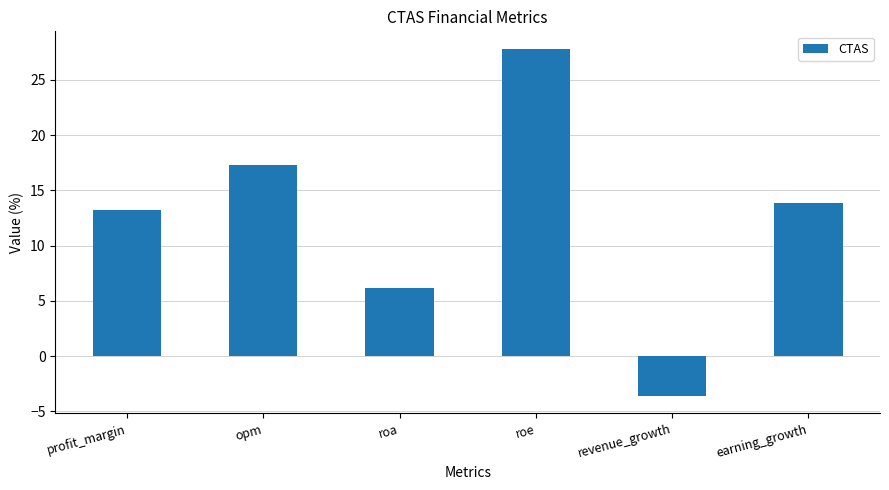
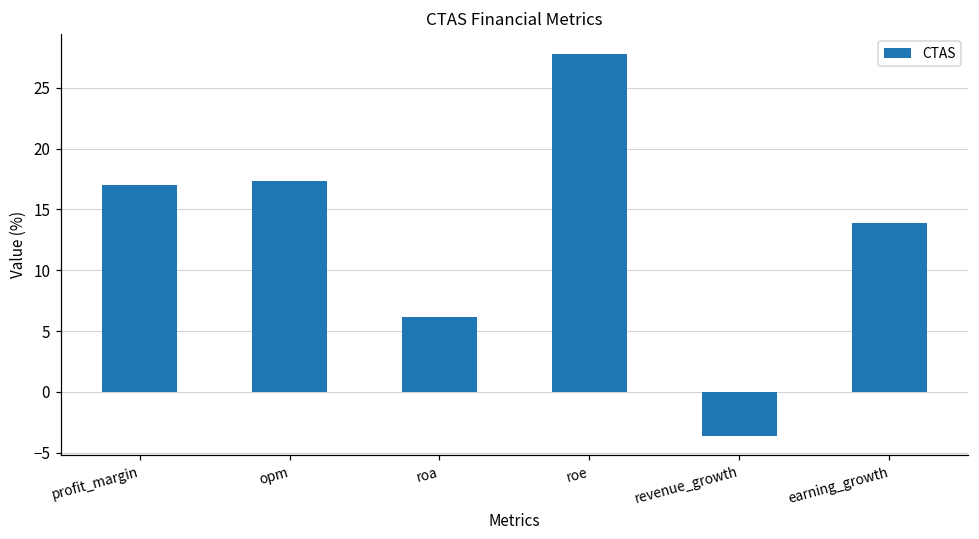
profit_margin: 13.2 -> 17.0
